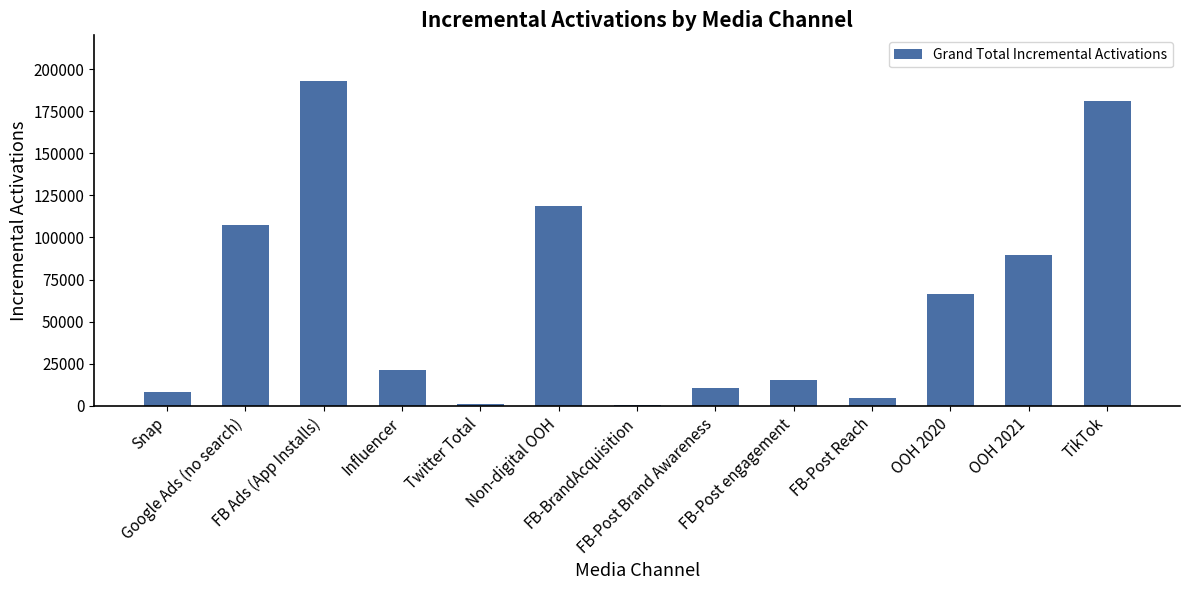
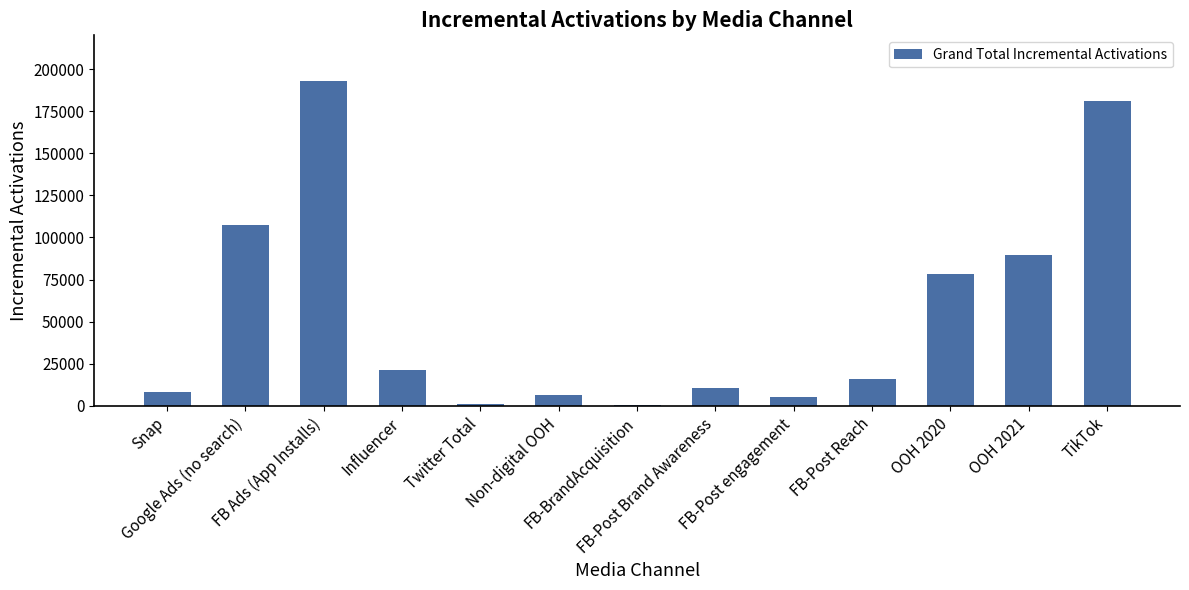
Non-digital OOH: 119000 -> 6000
FB-Post engagement: 15000 -> 5000
FB-Post Reach: 5000 -> 16000
OOH 2020: 66000 -> 78000
